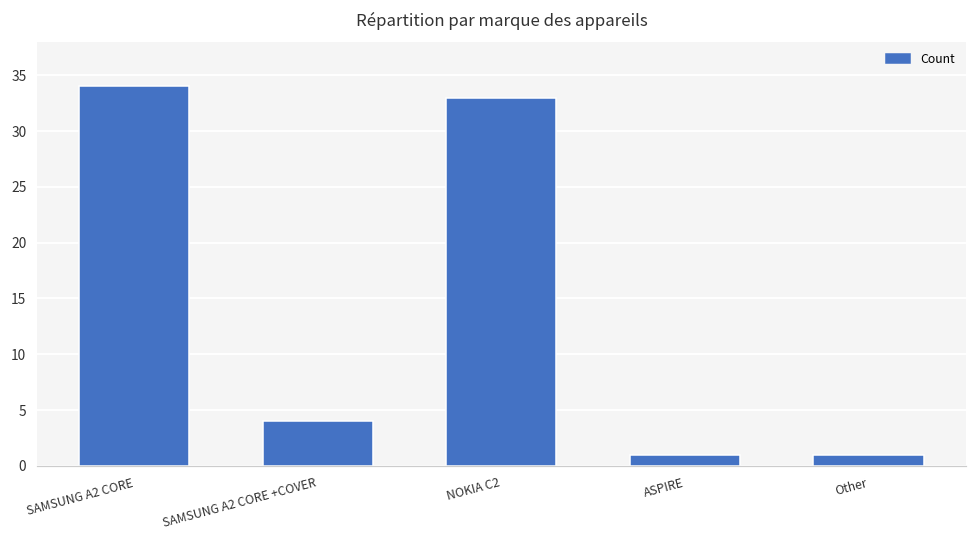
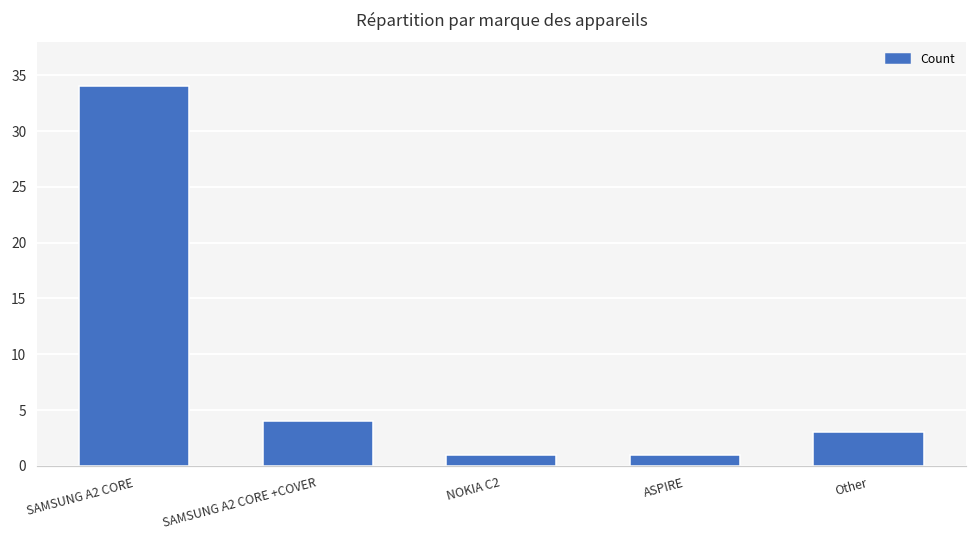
NOKIA C2: 33 -> 1
Other: 1 -> 3
